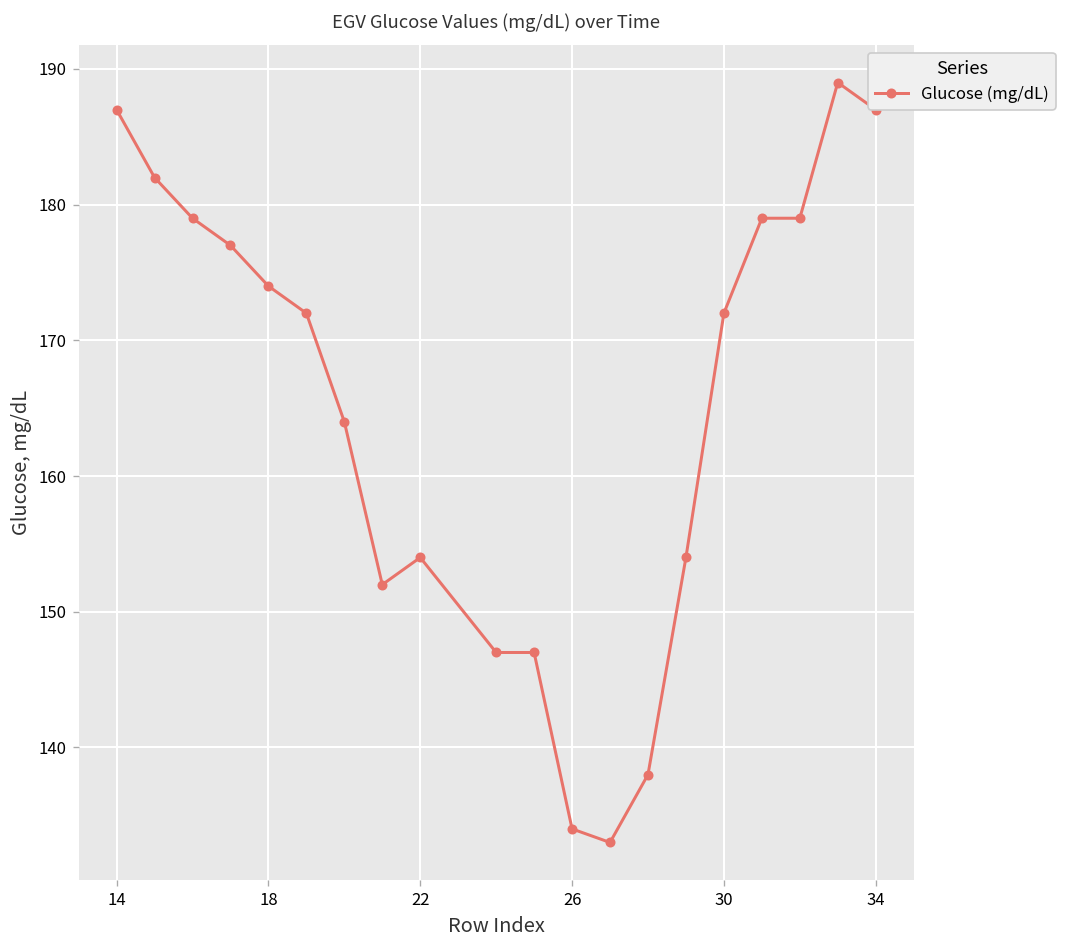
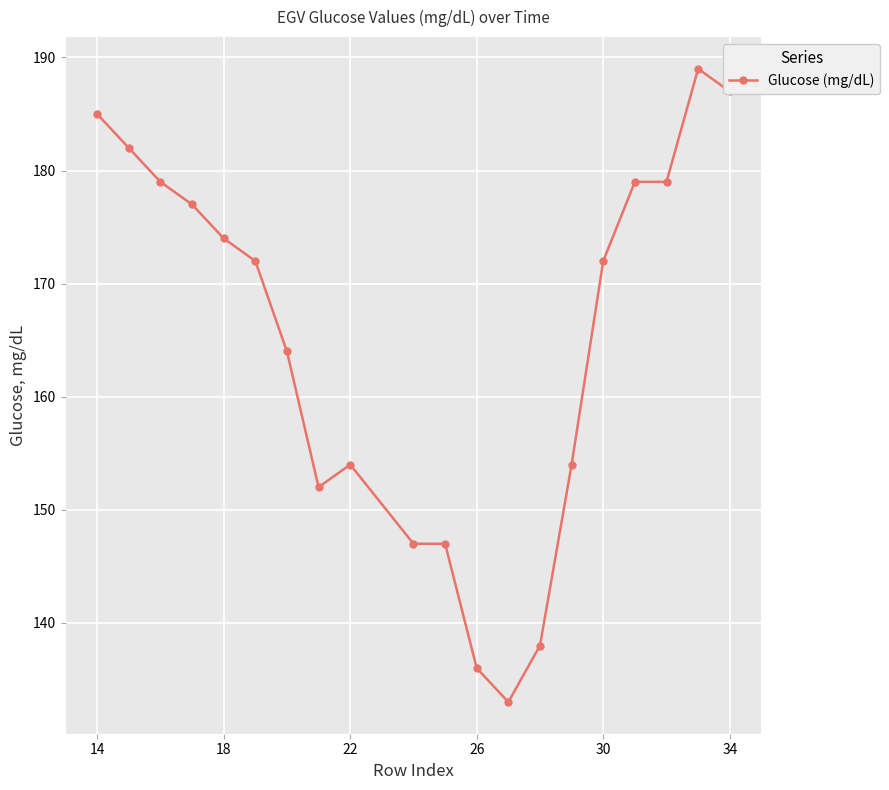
14: 187 -> 185
26: 134 -> 136
